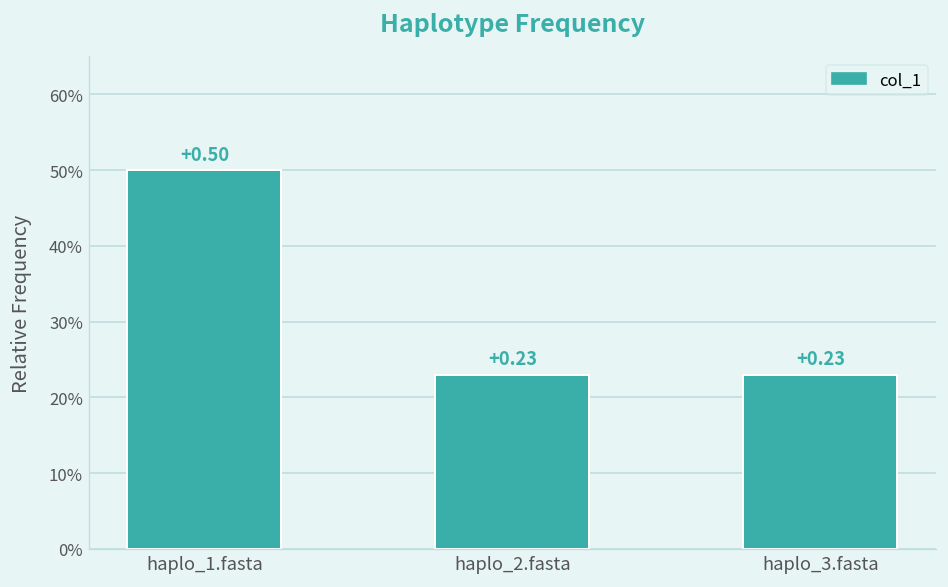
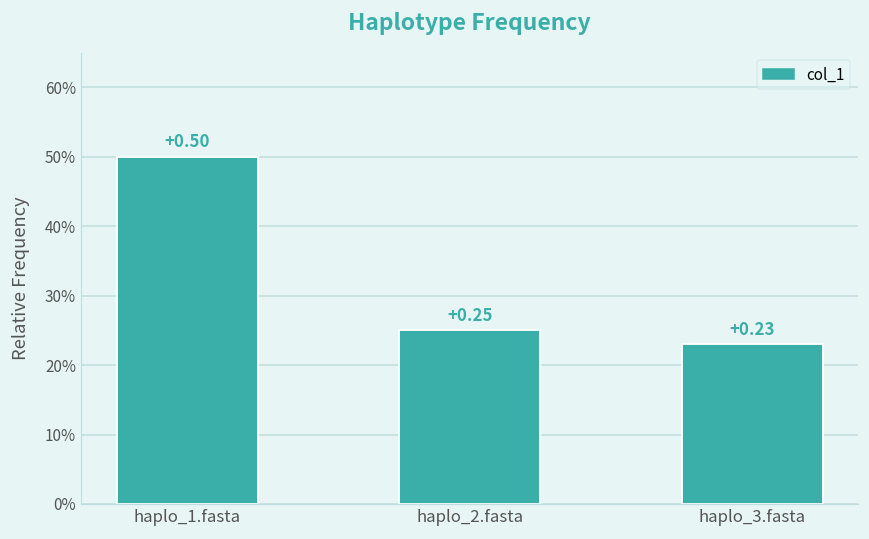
haplo_2.fasta: +0.23 -> +0.25
